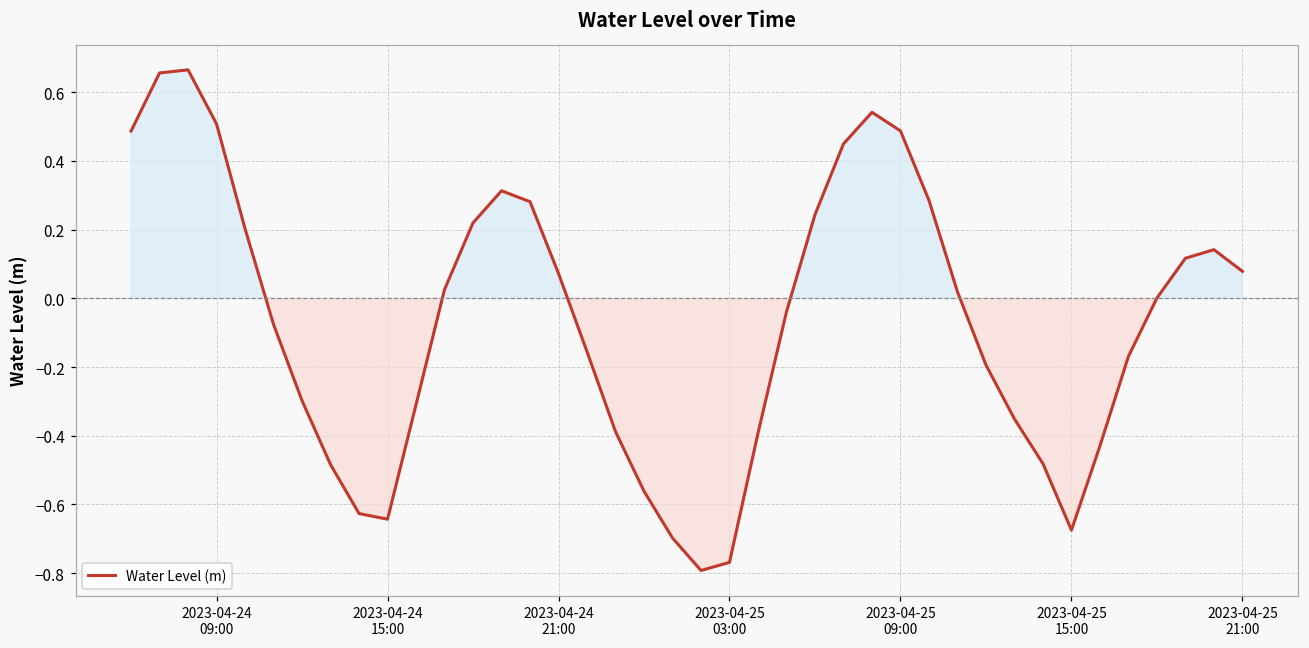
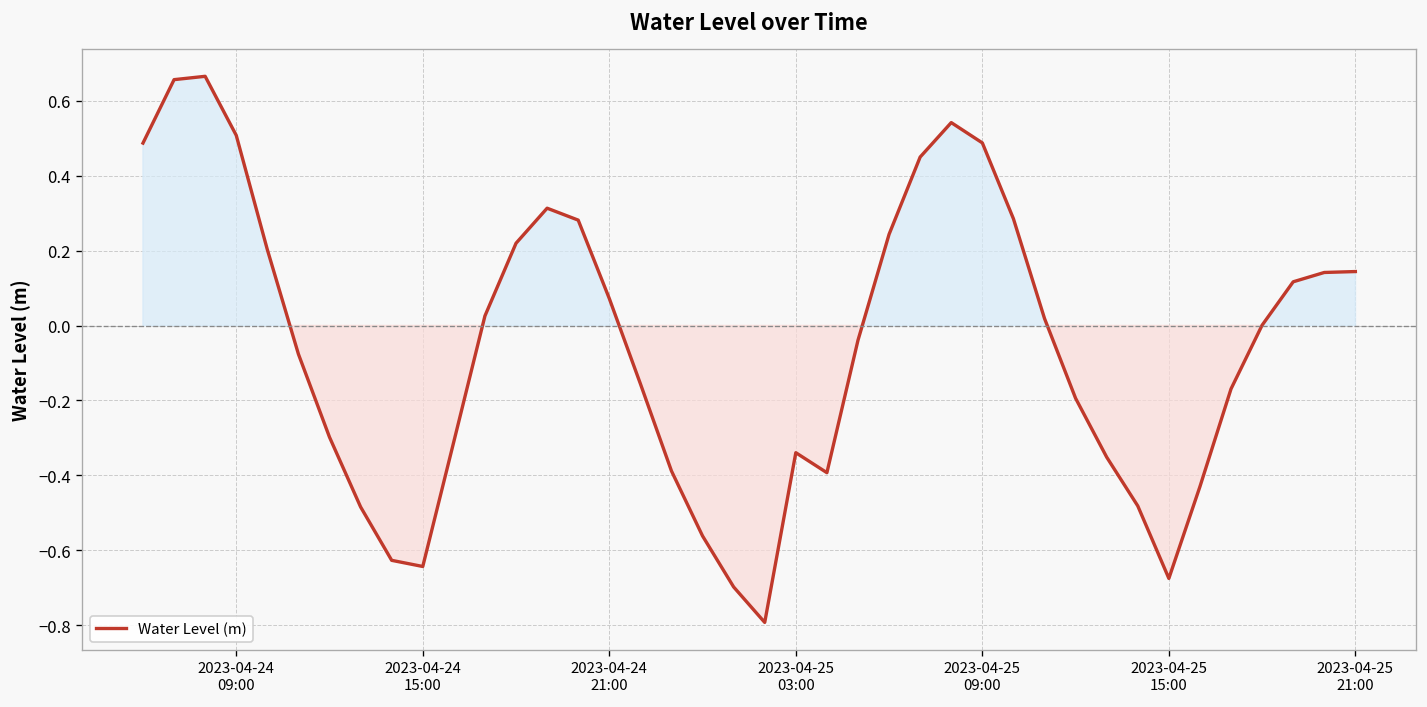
2023-04-25 03:00: -0.77 -> -0.34
2023-04-25 21:00: 0.08 -> 0.14
